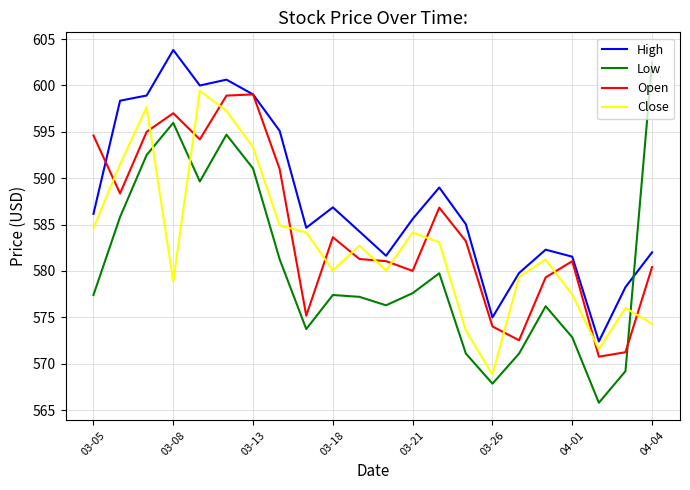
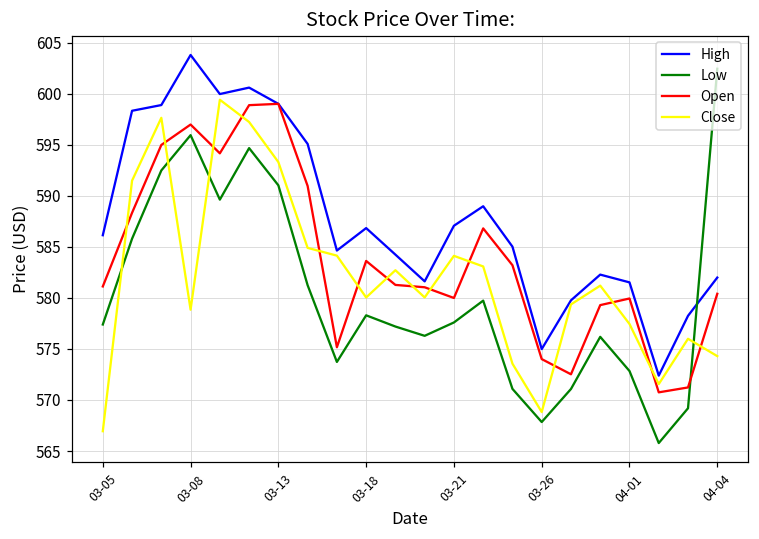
Open, 03-05: 595 -> 581
Close, 03-05: 585 -> 567
Low, 03-18: 577 -> 578
High, 03-21: 586 -> 587
Open, 04-01: 581 -> 580
